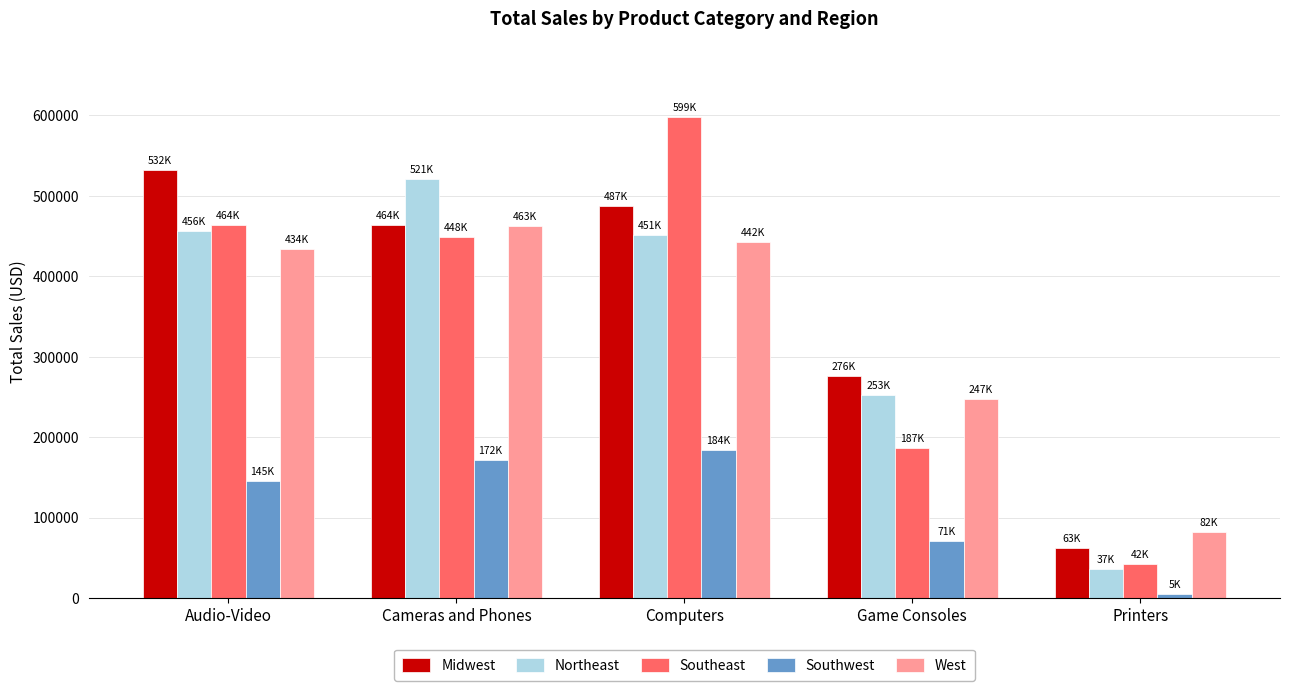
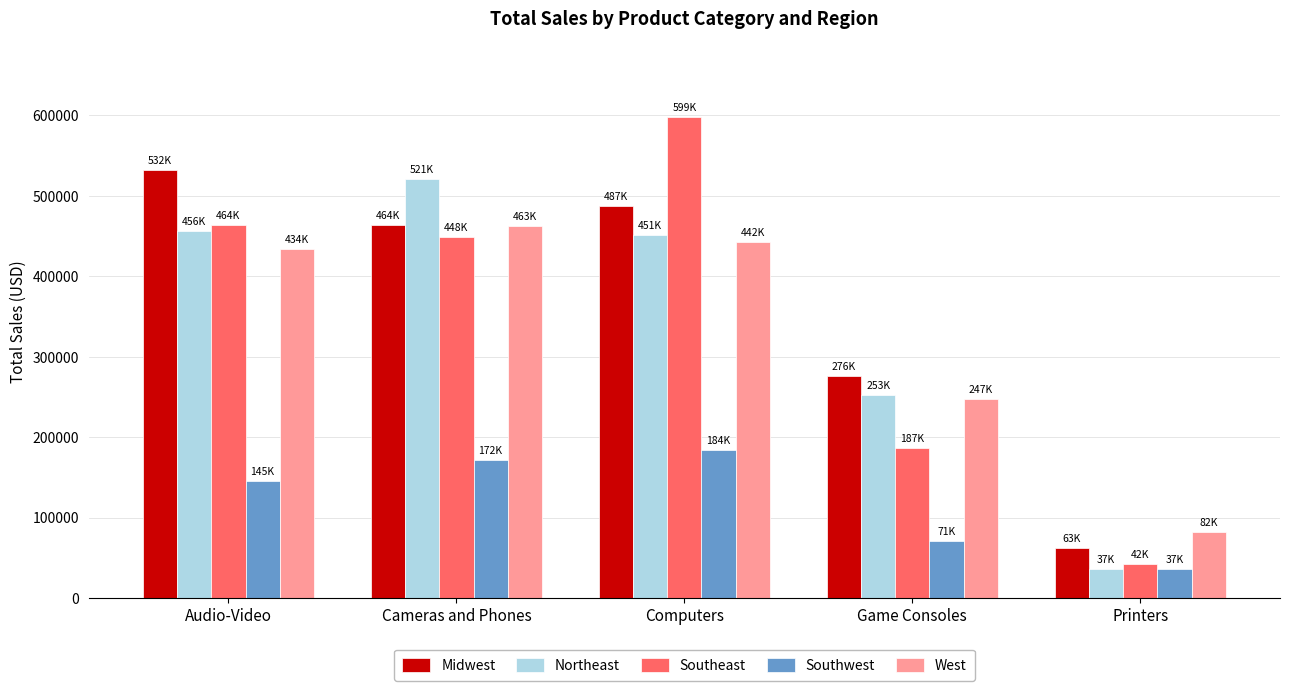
Southwest, Printers: 5K -> 37K
